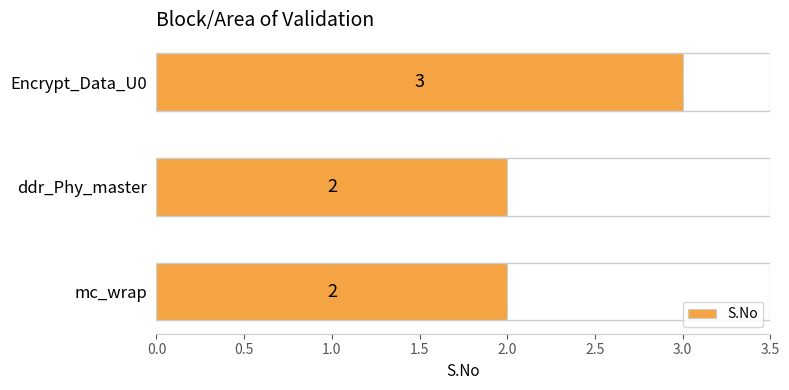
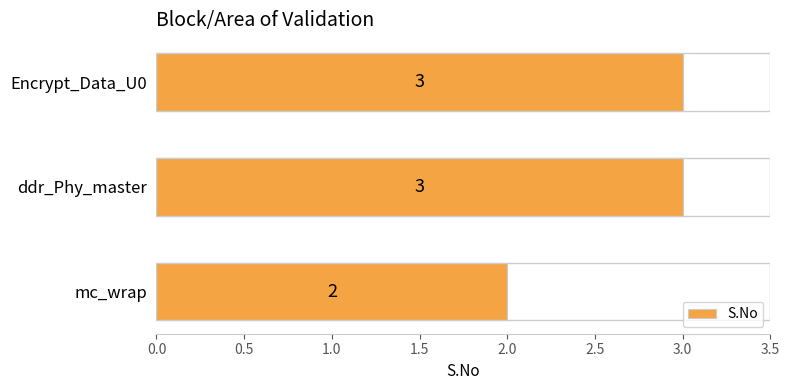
ddr_Phy_master: 2 -> 3
